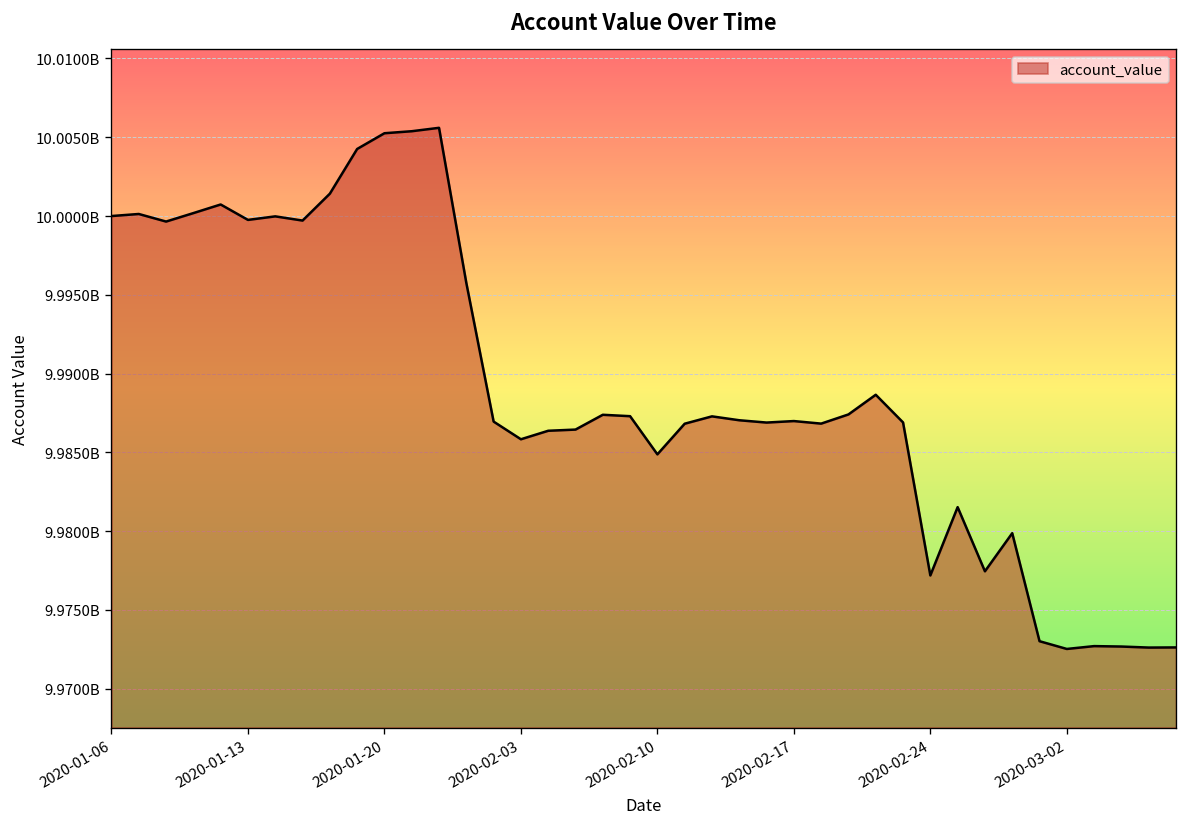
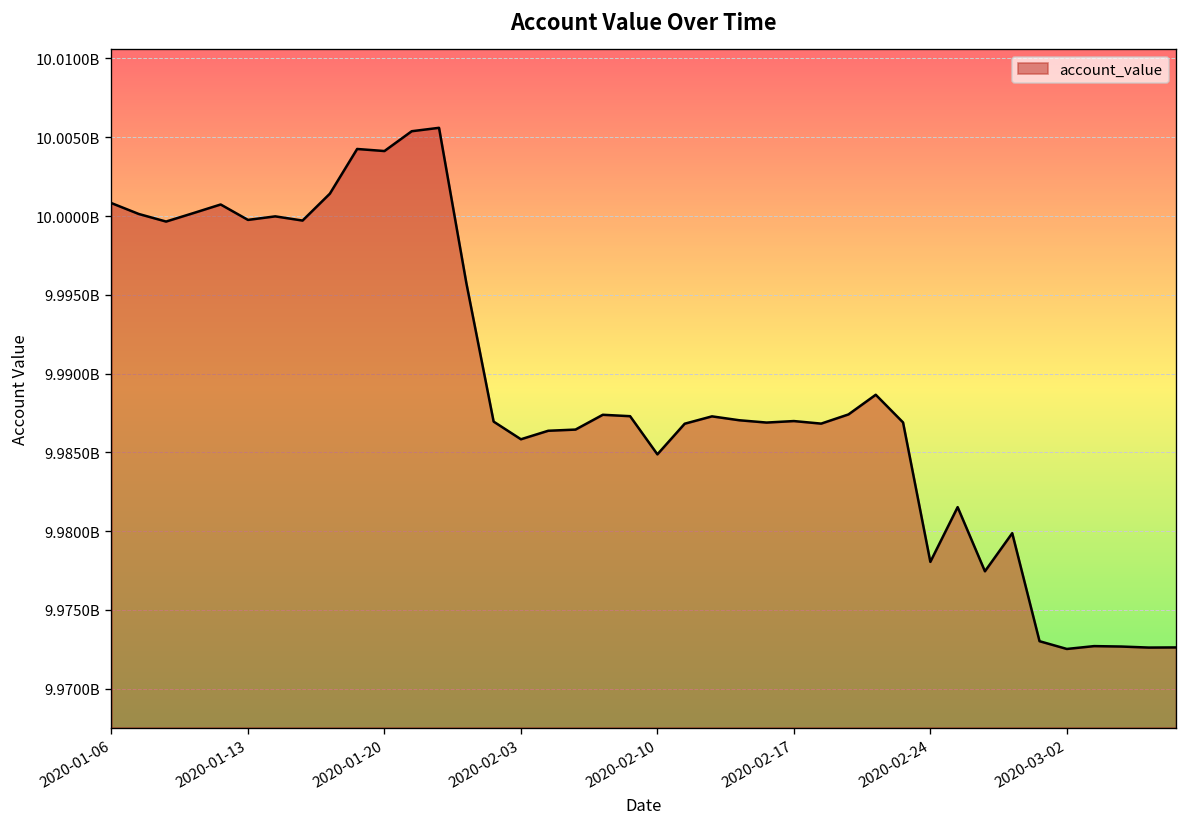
2020-01-06: 10000000000 -> 10000800000
2020-01-20: 10005300000 -> 10004100000
2020-02-24: 9977200000 -> 9978000000
